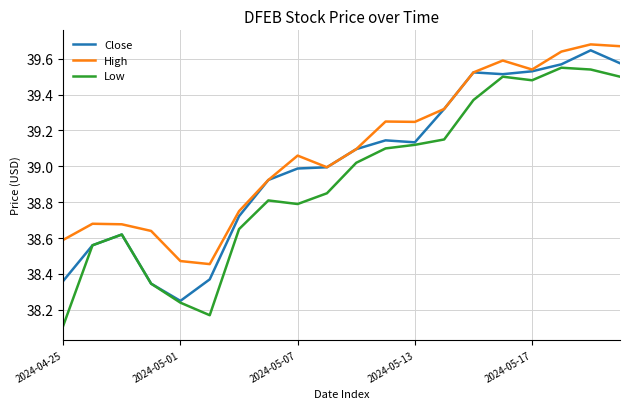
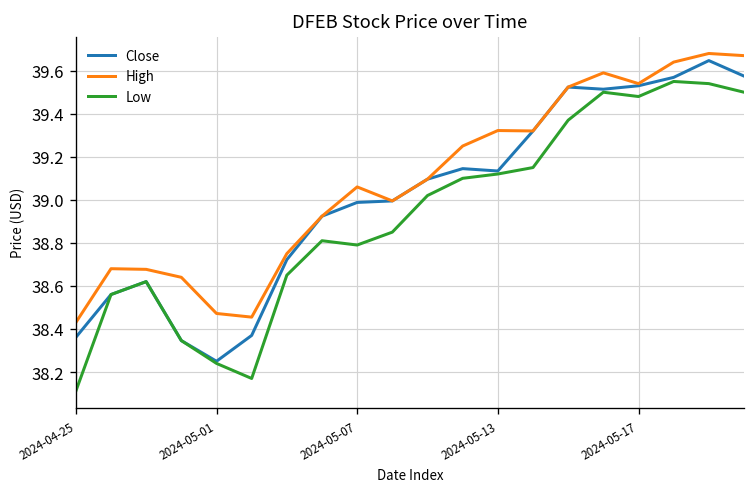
High, 2024-04-25: 38.59 -> 38.43
High, 2024-05-13: 39.25 -> 39.32
